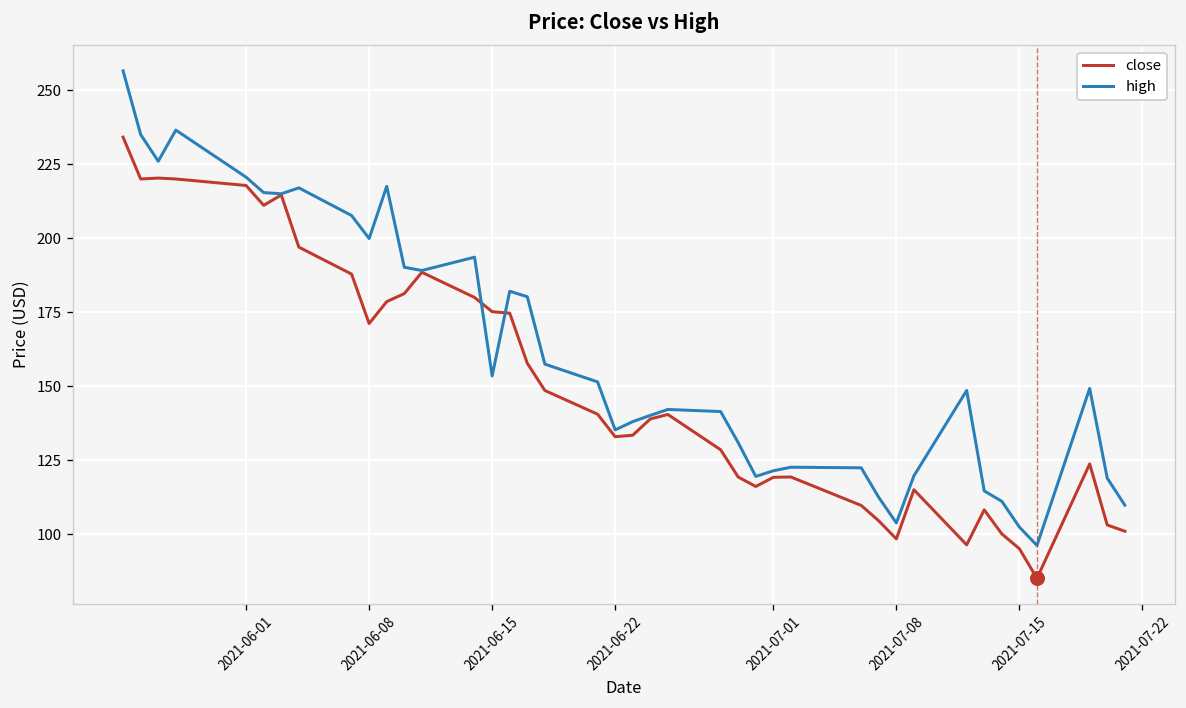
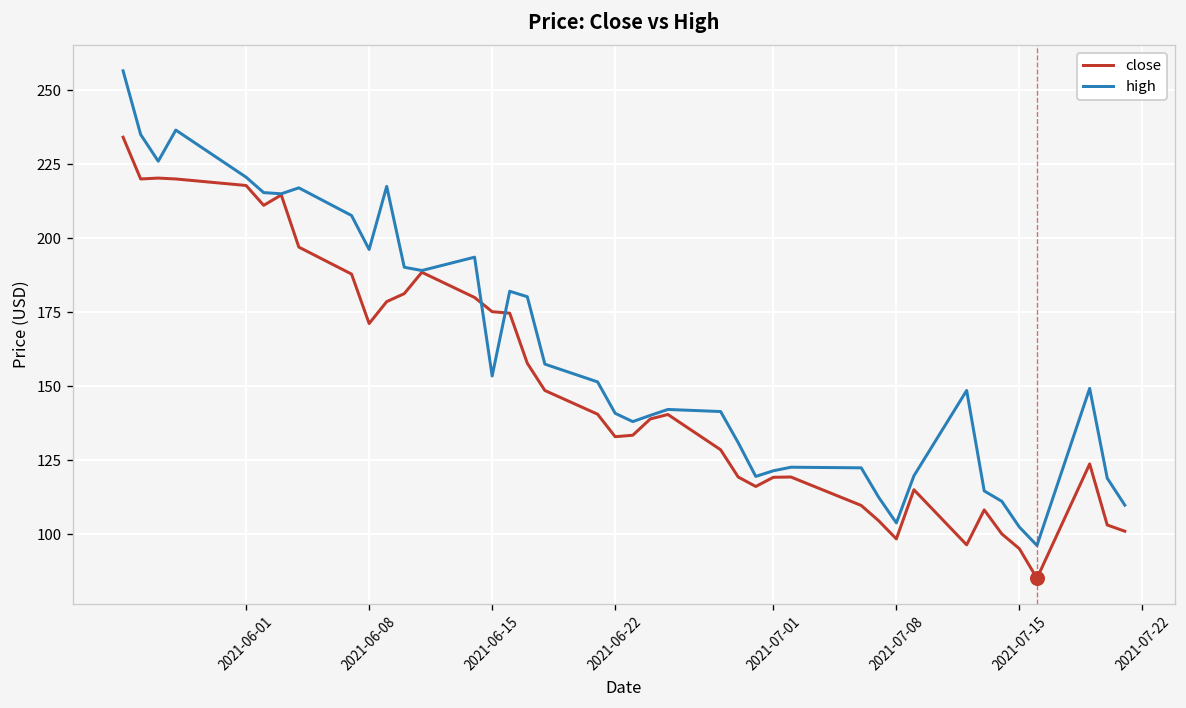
high, 2021-06-08: 200 -> 196
high, 2021-06-22: 135 -> 141
